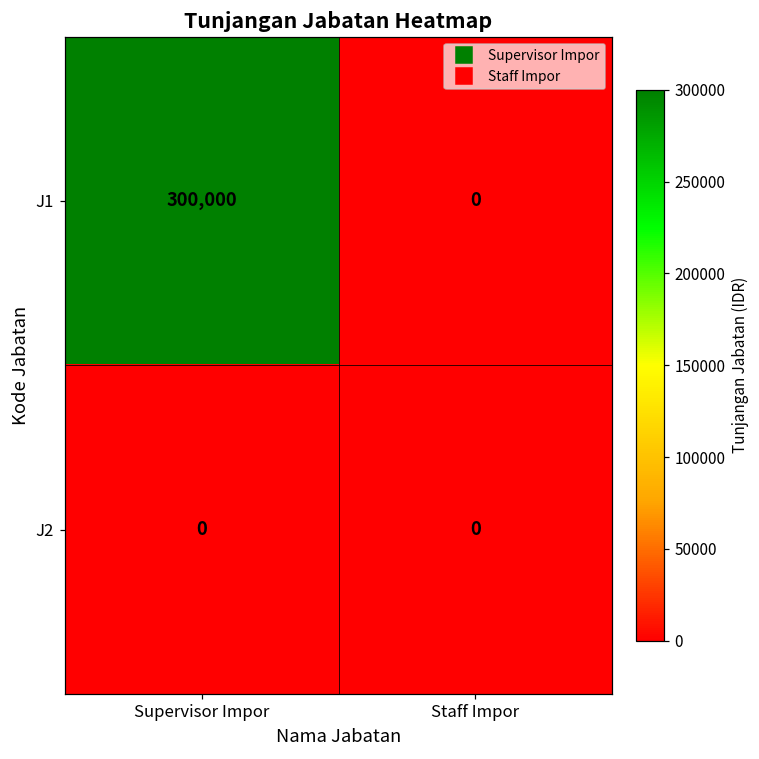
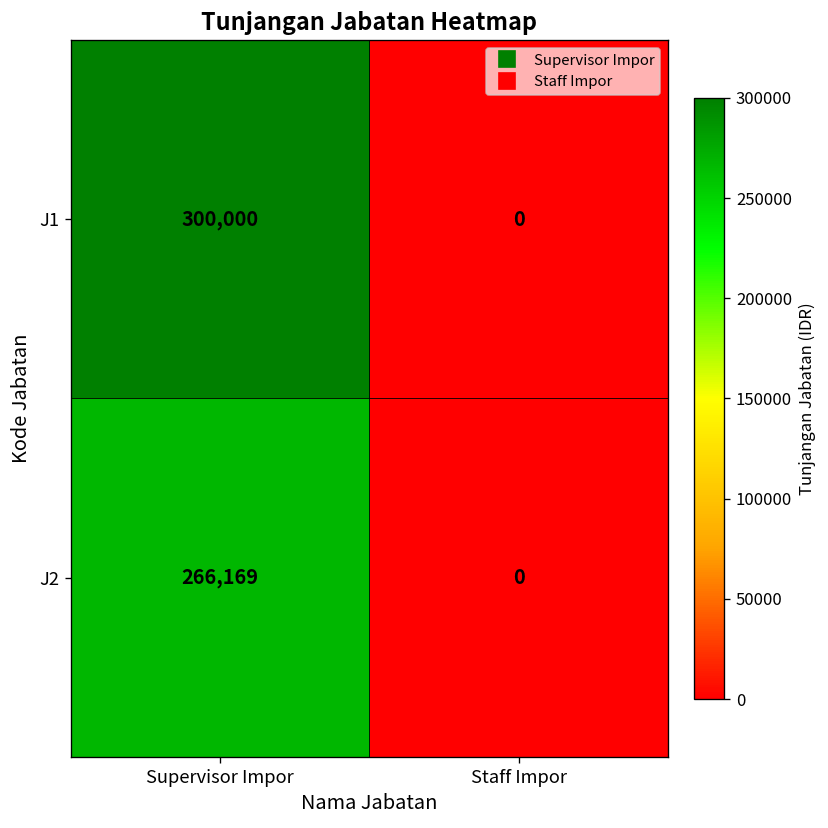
J2, Supervisor Impor: 0 -> 266,169
